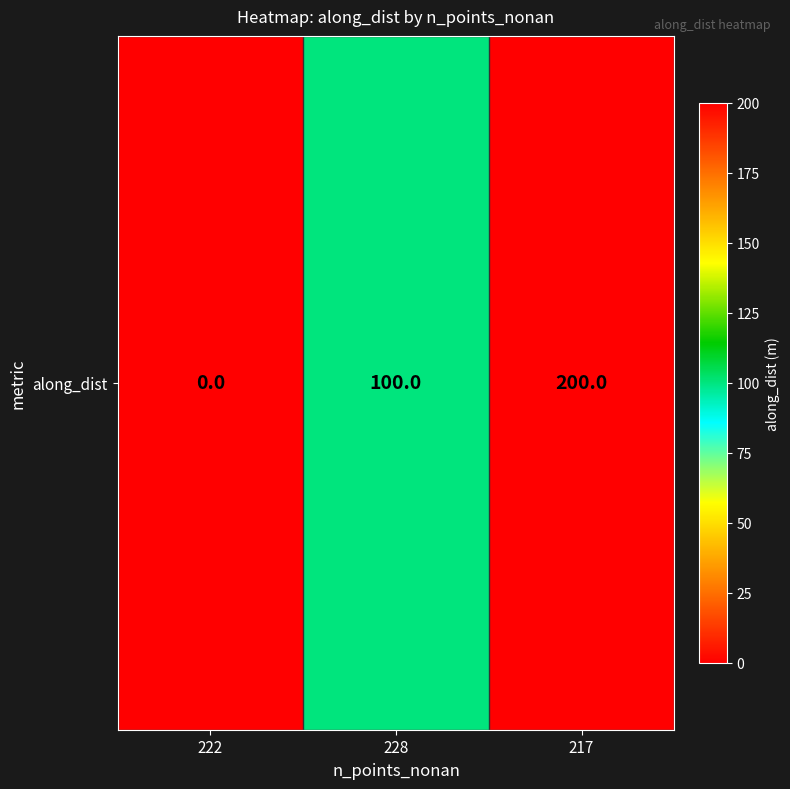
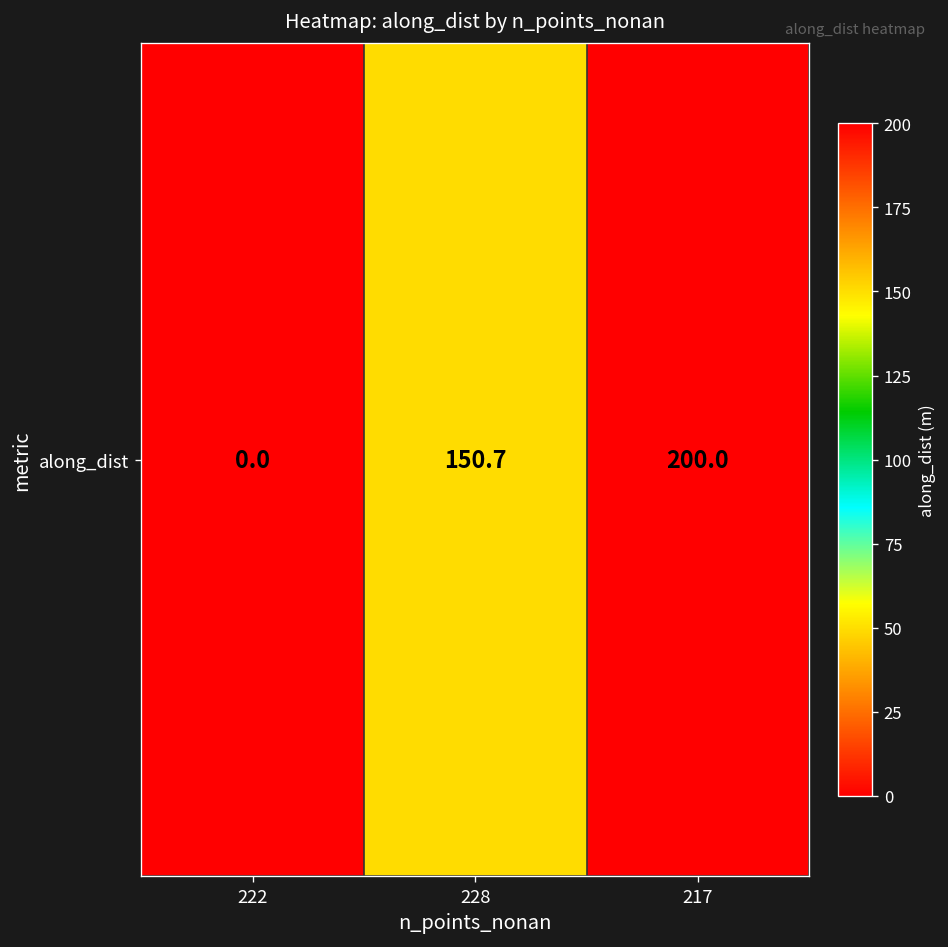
along_dist, 228: 100.0 -> 150.7
